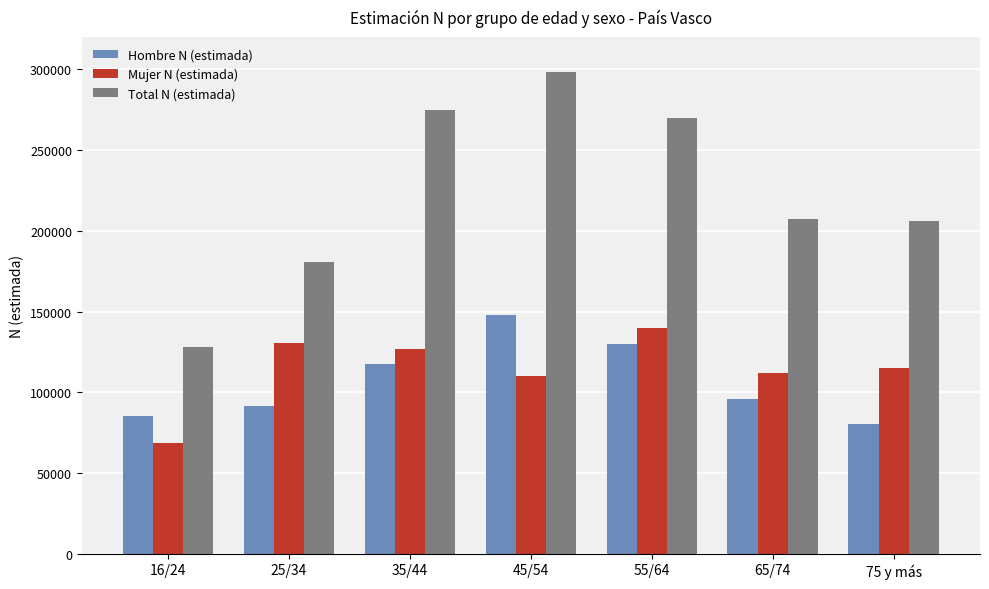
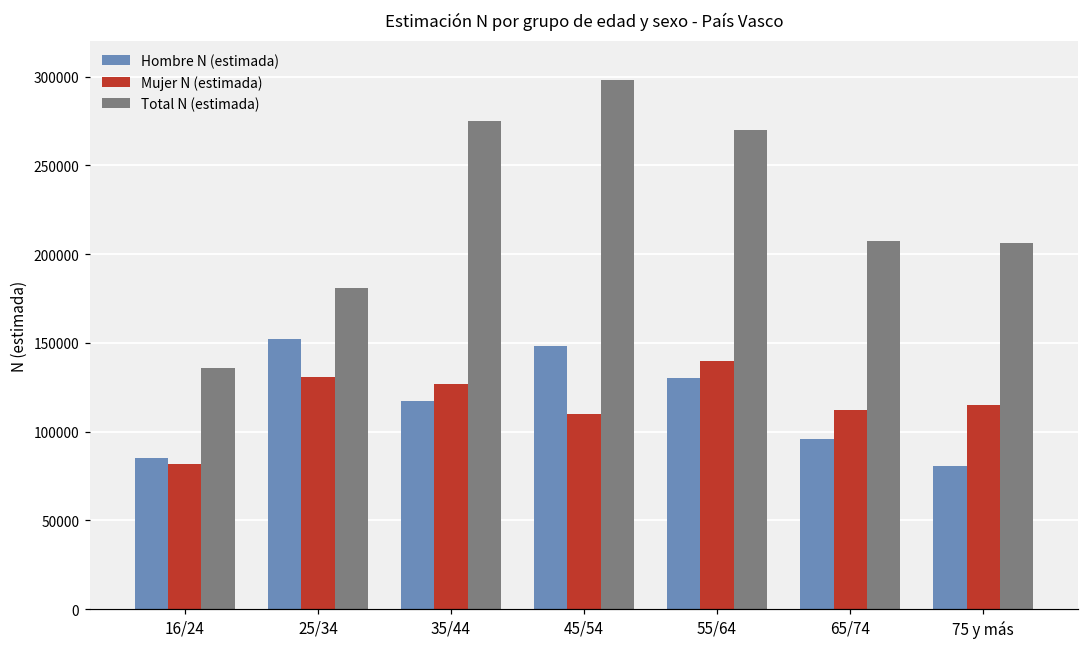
Mujer N (estimada), 16/24: 68000 -> 82000
Total N (estimada), 16/24: 128000 -> 136000
Hombre N (estimada), 25/34: 91000 -> 152000
